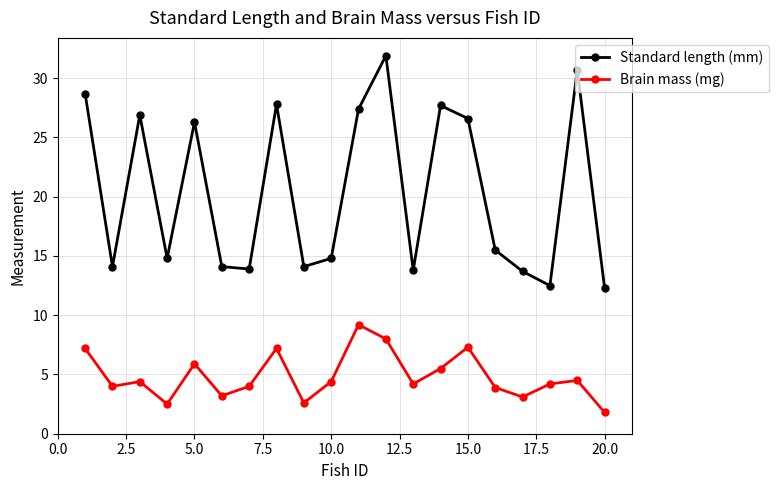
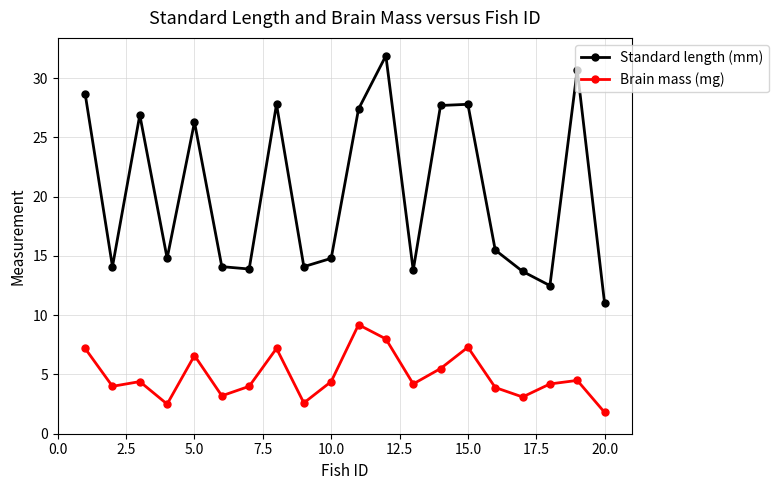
Brain mass (mg), 5.0: 5.9 -> 6.6
Standard length (mm), 15.0: 26.6 -> 27.8
Standard length (mm), 20.0: 12.3 -> 11.0
